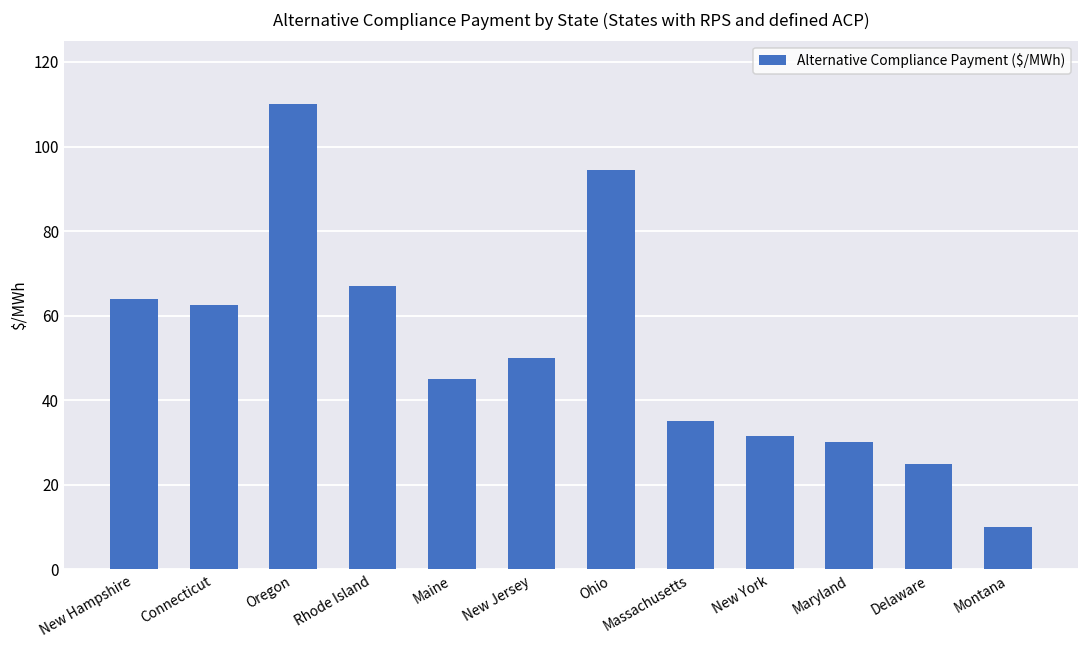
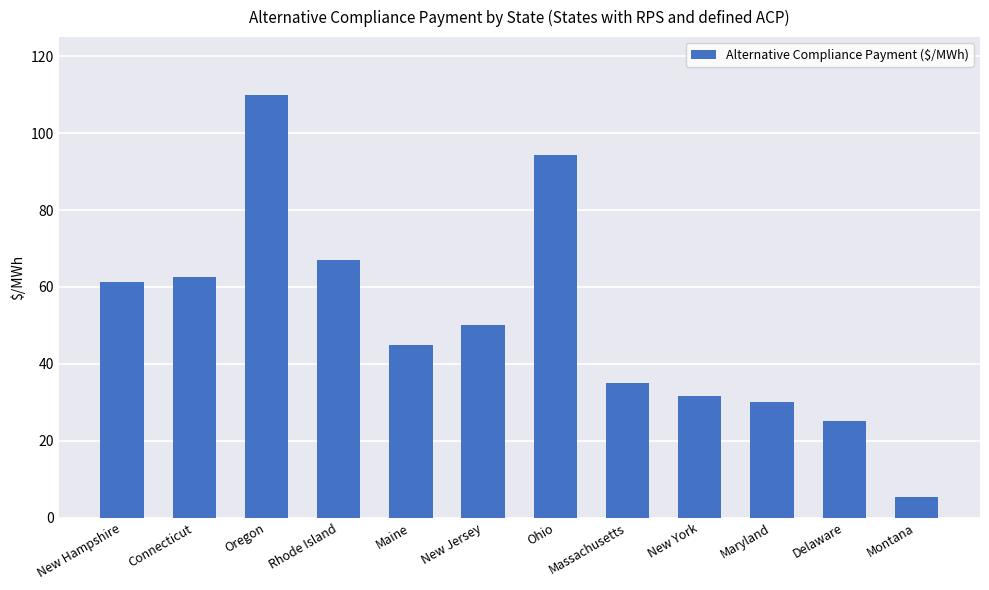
New Hampshire: 64 -> 61
Montana: 10 -> 5
